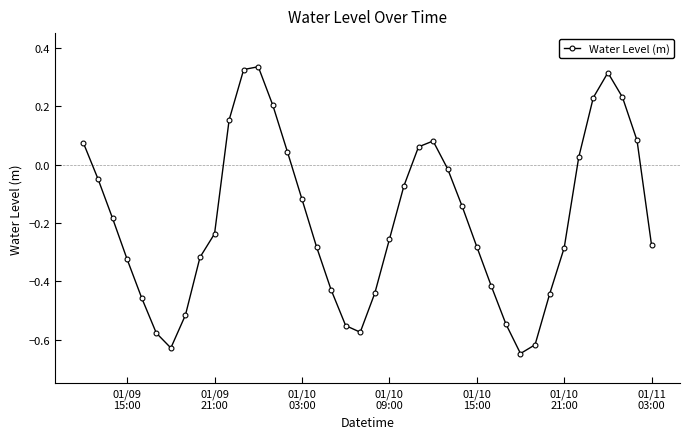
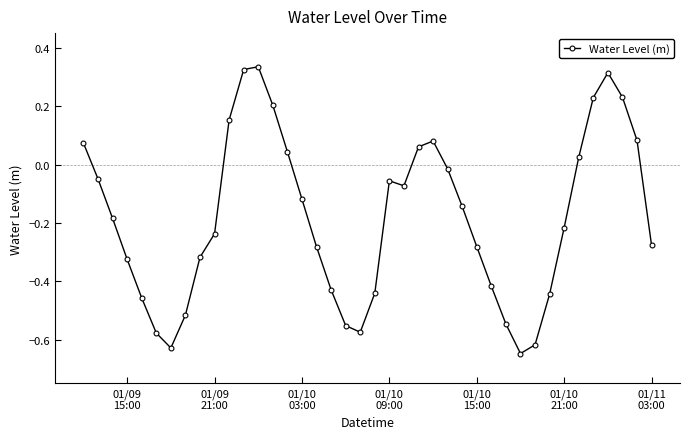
01/10 09:00: -0.26 -> -0.06
01/10 21:00: -0.29 -> -0.22
